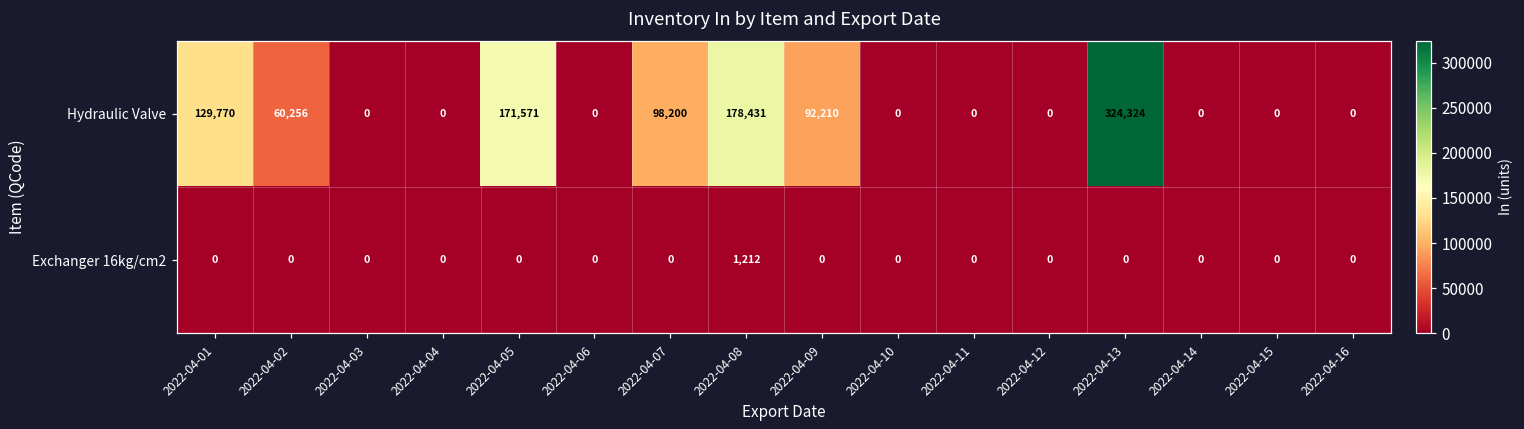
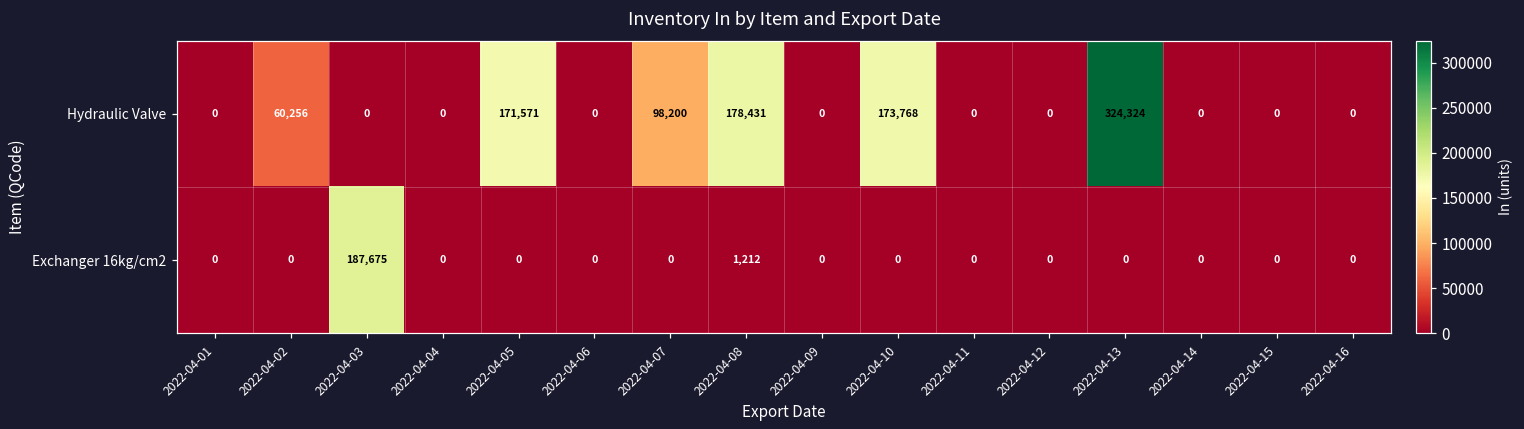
Hydraulic Valve, 2022-04-01: 129,770 -> 0
Hydraulic Valve, 2022-04-09: 92,210 -> 0
Hydraulic Valve, 2022-04-10: 0 -> 173,768
Exchanger 16kg/cm2, 2022-04-03: 0 -> 187,675
